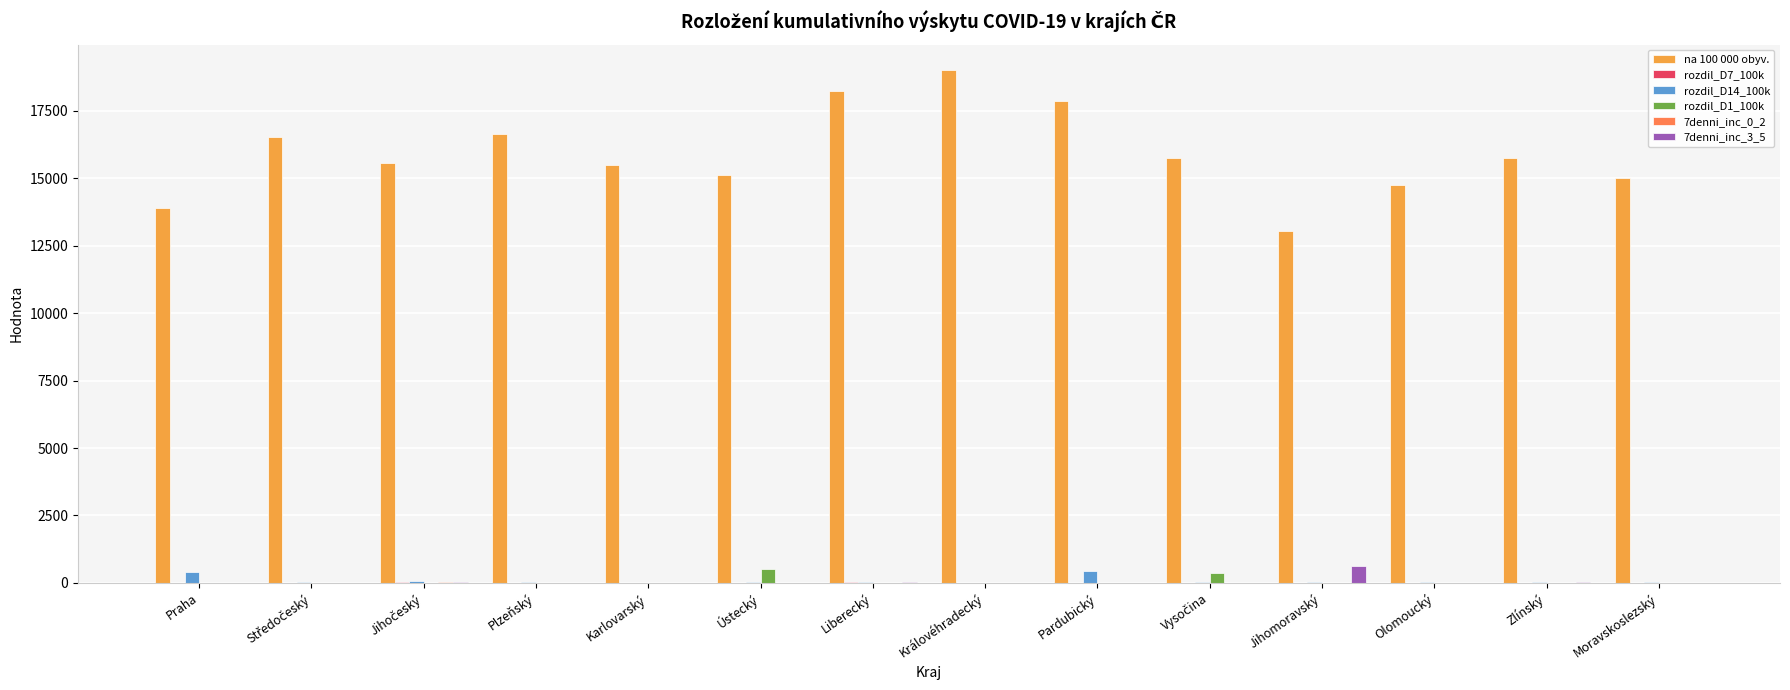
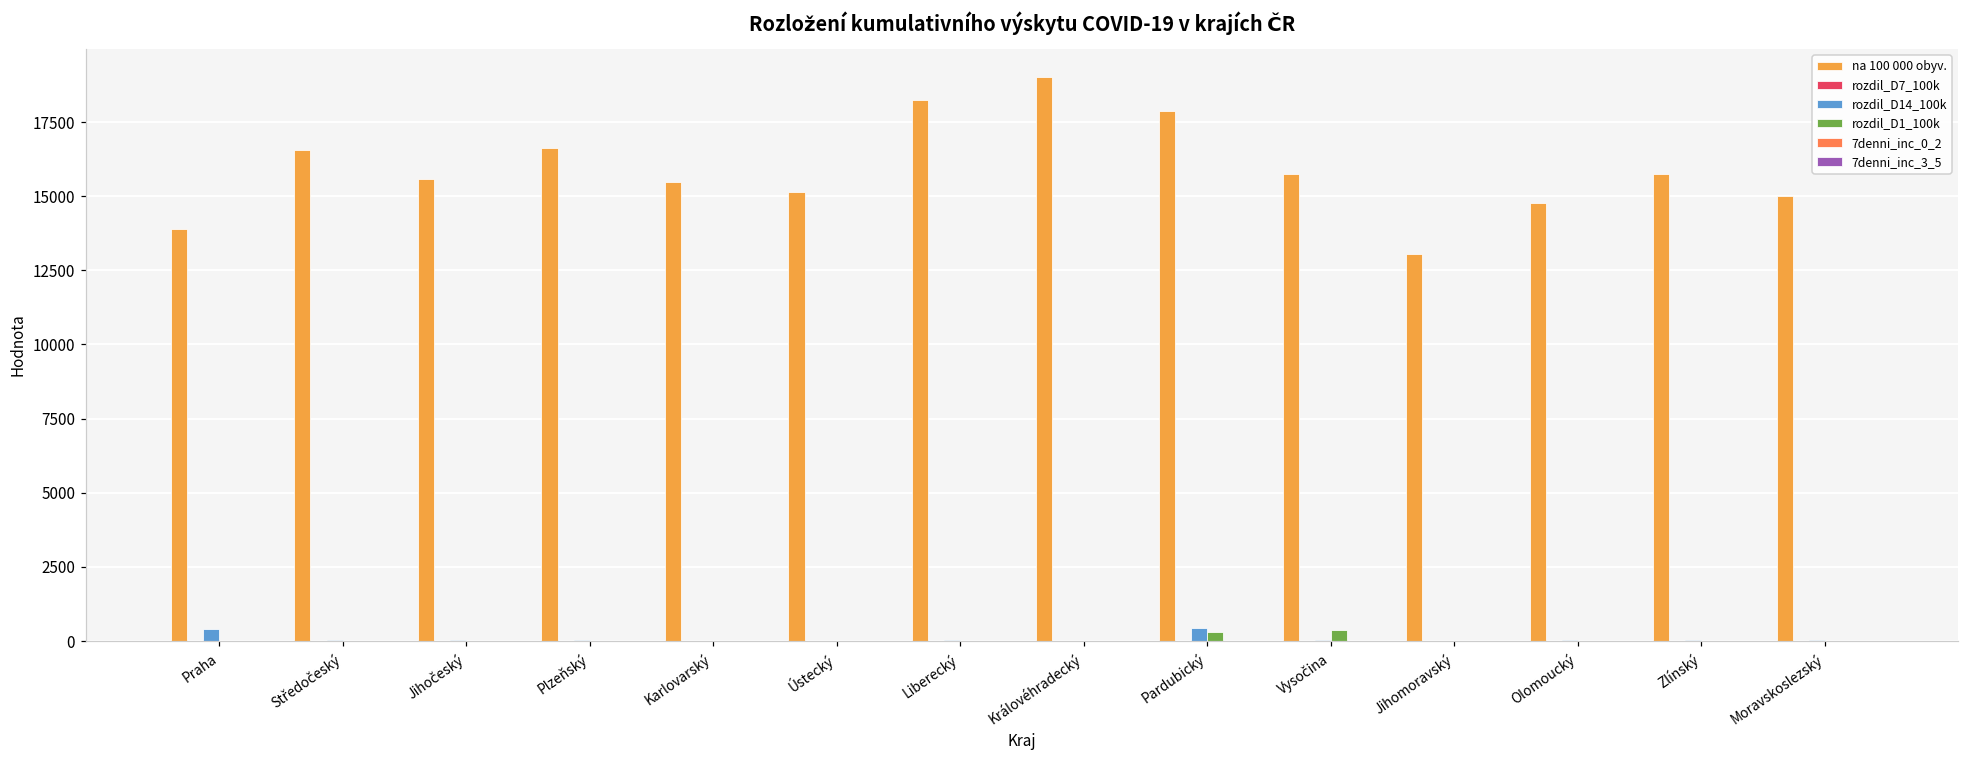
rozdil_D1_100k, Ústecký: 500 -> 0
rozdil_D1_100k, Pardubický: 0 -> 300
7denni_inc_3_5, Jihomoravský: 600 -> 0
